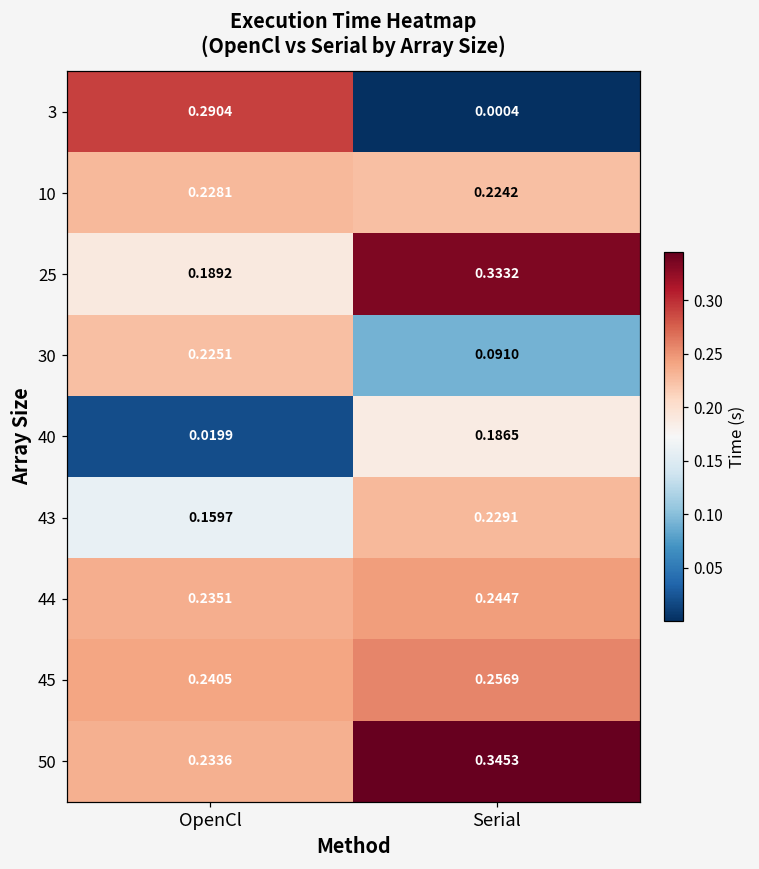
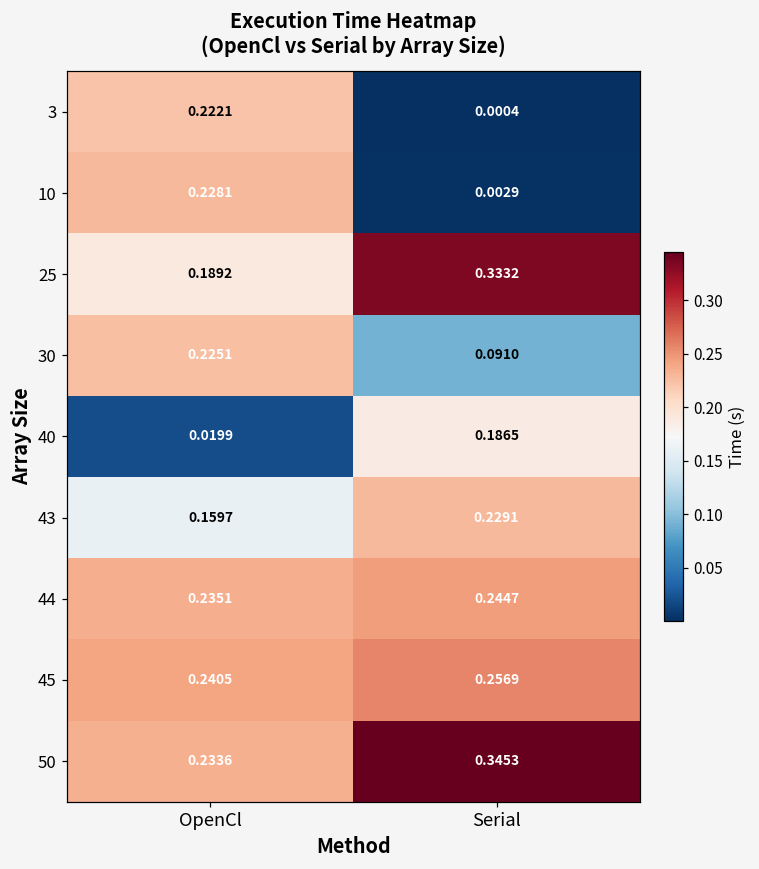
3, OpenCl: 0.2904 -> 0.2221
10, Serial: 0.2242 -> 0.0029
